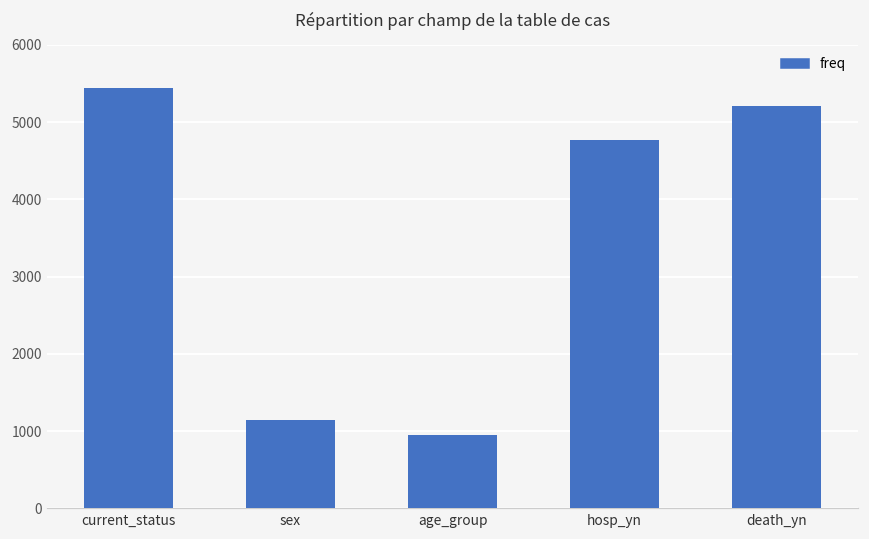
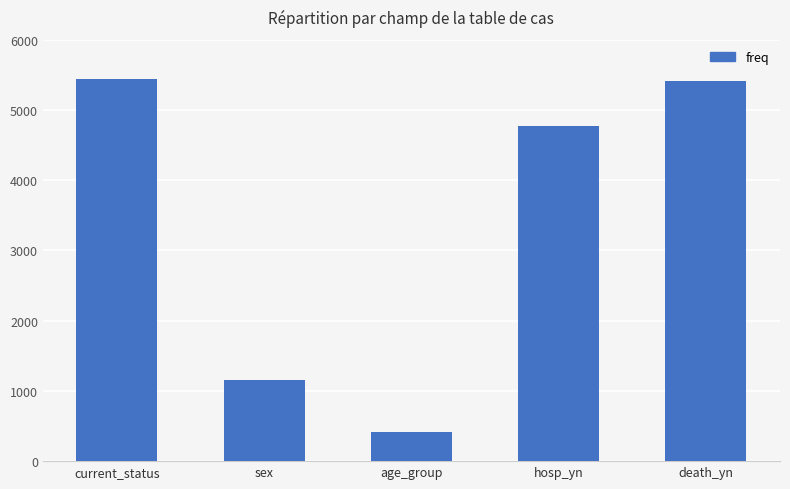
age_group: 900 -> 400
death_yn: 5200 -> 5400
